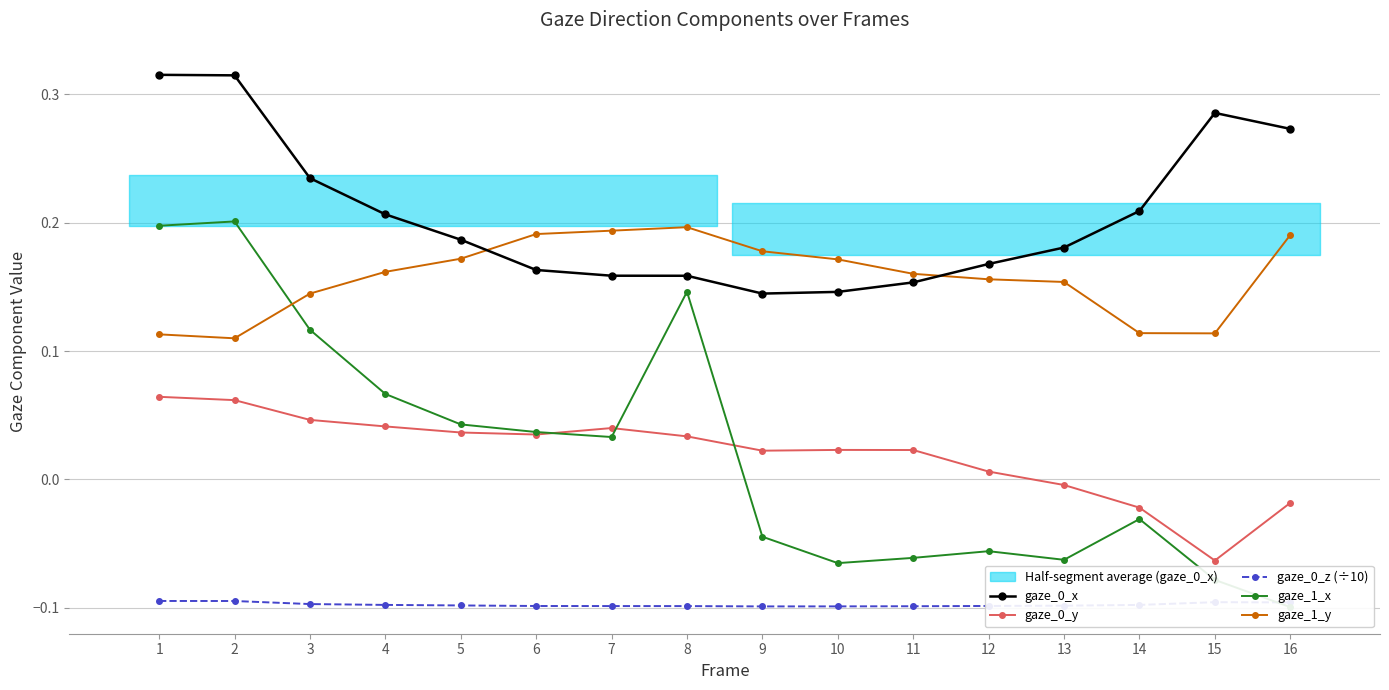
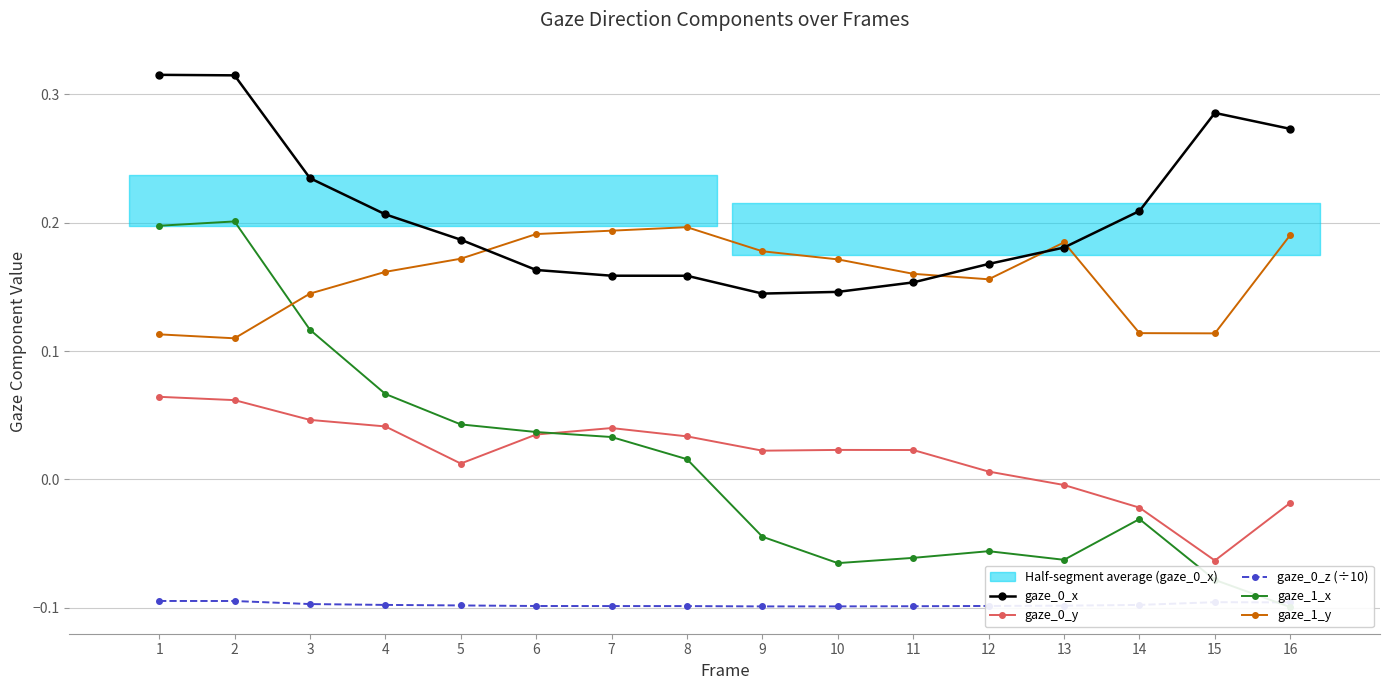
gaze_0_y, 5: 0.037 -> 0.012
gaze_1_x, 8: 0.146 -> 0.016
gaze_1_y, 13: 0.154 -> 0.185
